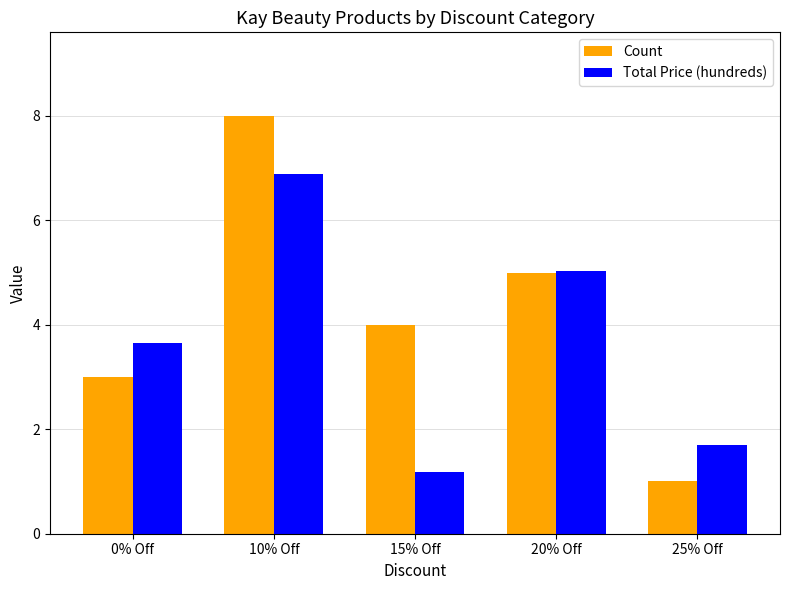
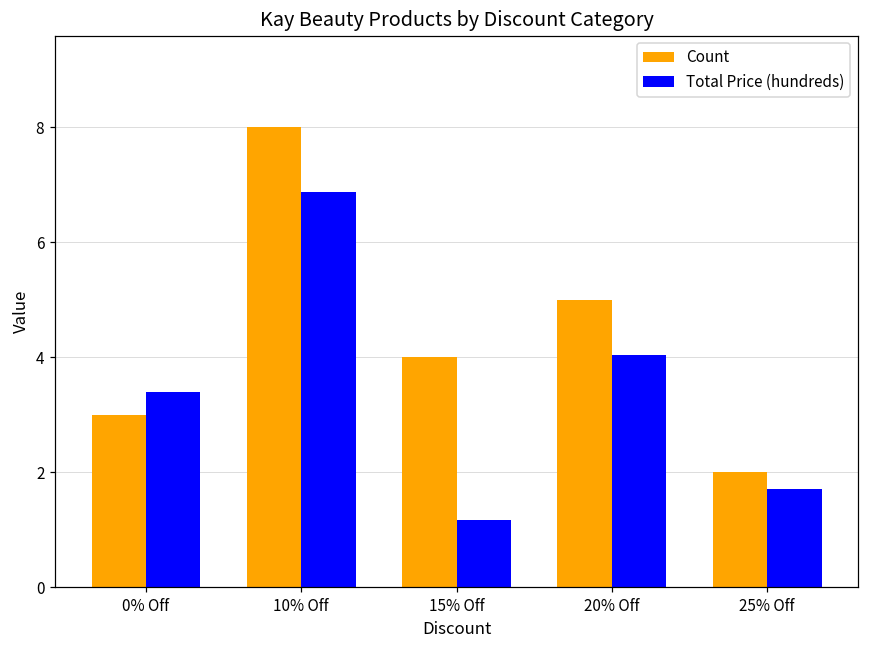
Total Price (hundreds), 0% Off: 3.7 -> 3.4
Total Price (hundreds), 20% Off: 5.0 -> 4.0
Count, 25% Off: 1 -> 2
